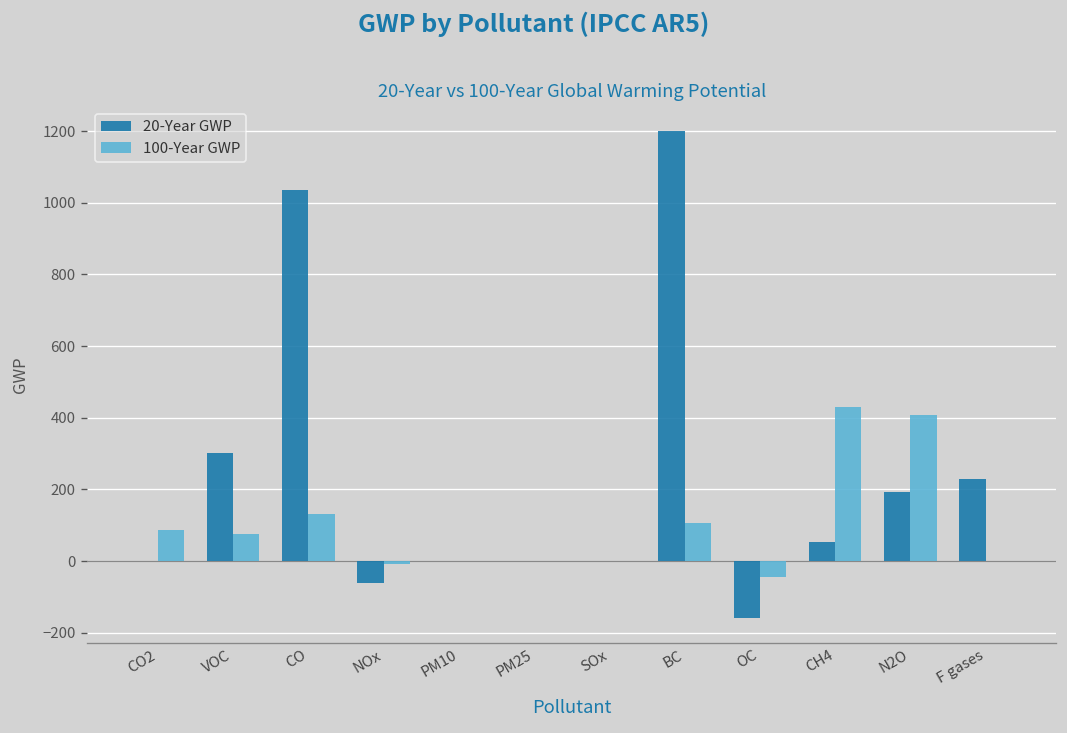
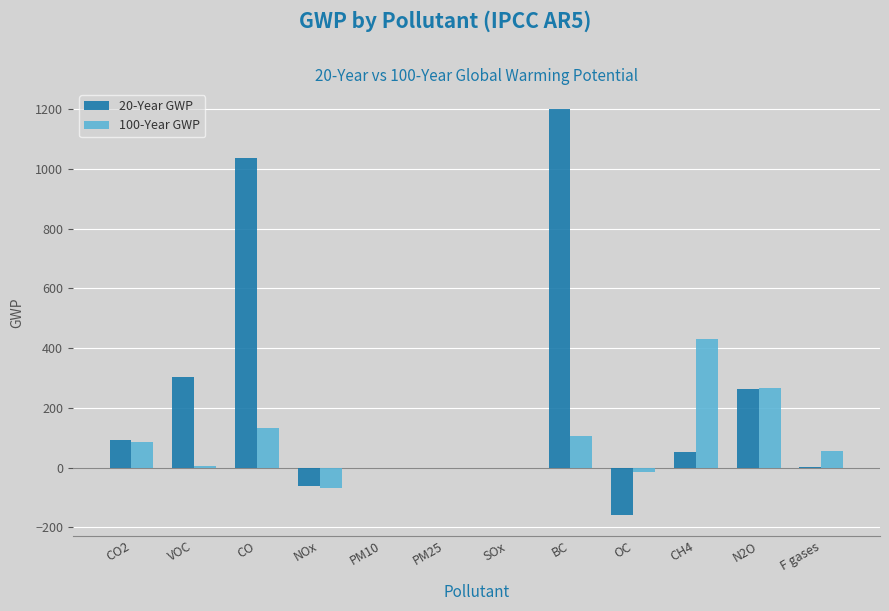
20-Year GWP, CO2: 0 -> 90
100-Year GWP, VOC: 80 -> 10
100-Year GWP, NOx: -10 -> -70
100-Year GWP, OC: -50 -> -10
20-Year GWP, N2O: 190 -> 260
100-Year GWP, N2O: 410 -> 270
20-Year GWP, F gases: 230 -> 0
100-Year GWP, F gases: 0 -> 60
